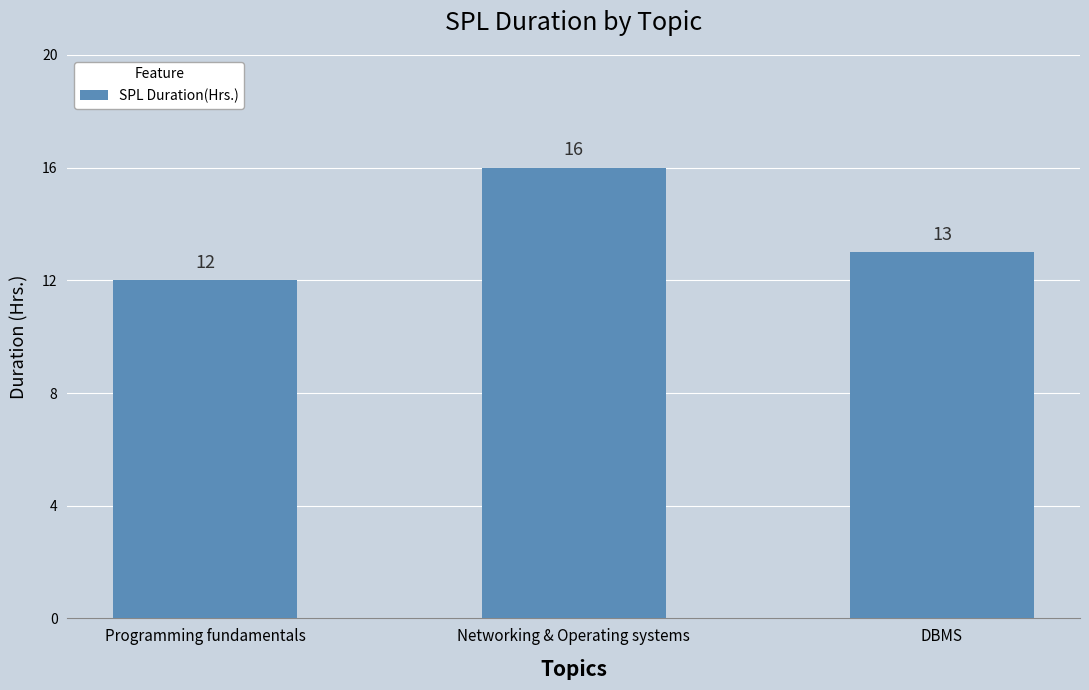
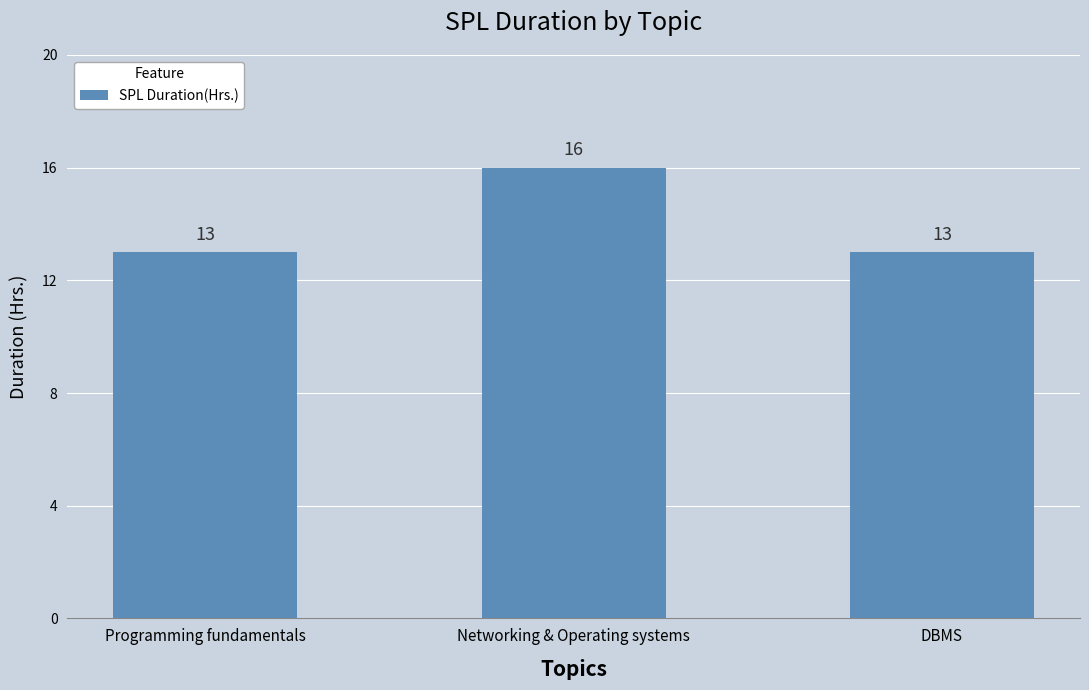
Programming fundamentals: 12 -> 13
